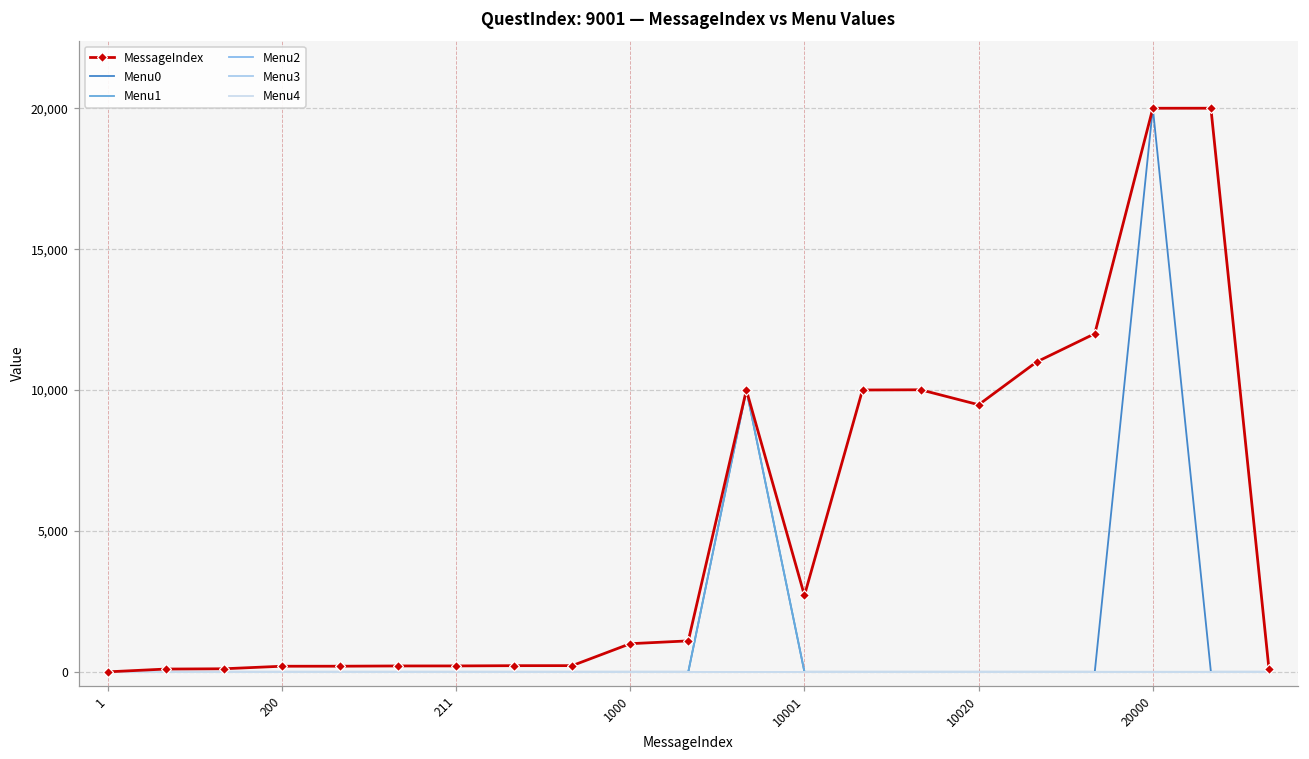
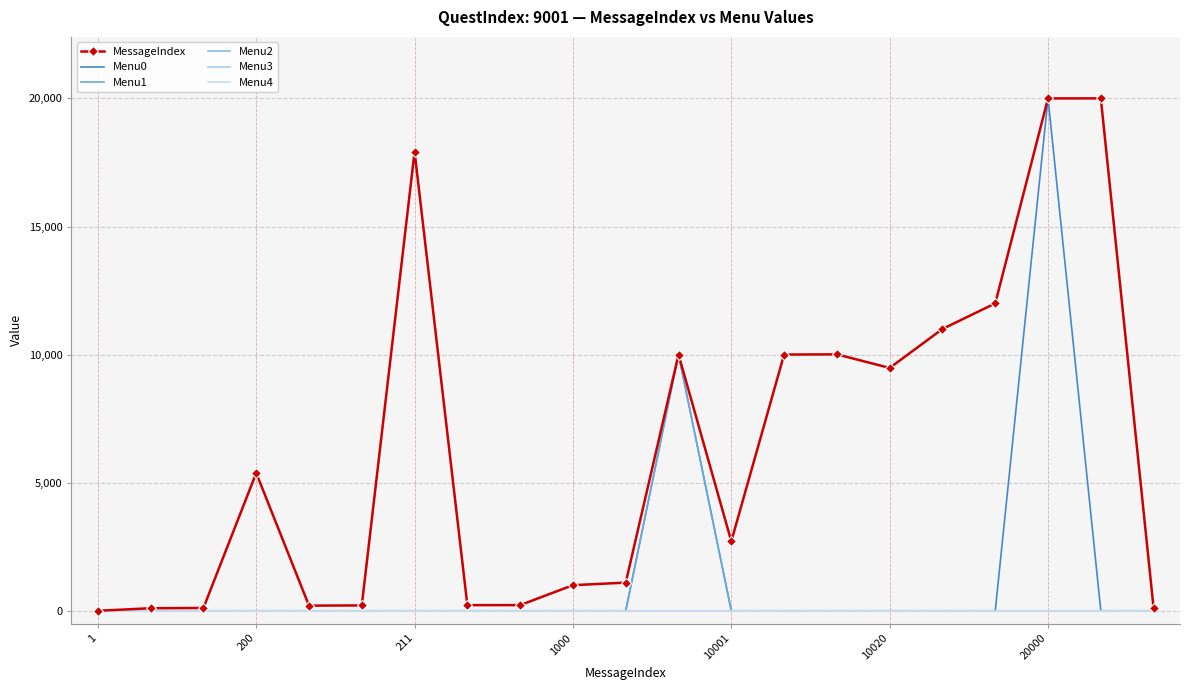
MessageIndex, 200: 200 -> 5,400
MessageIndex, 211: 200 -> 17,900
